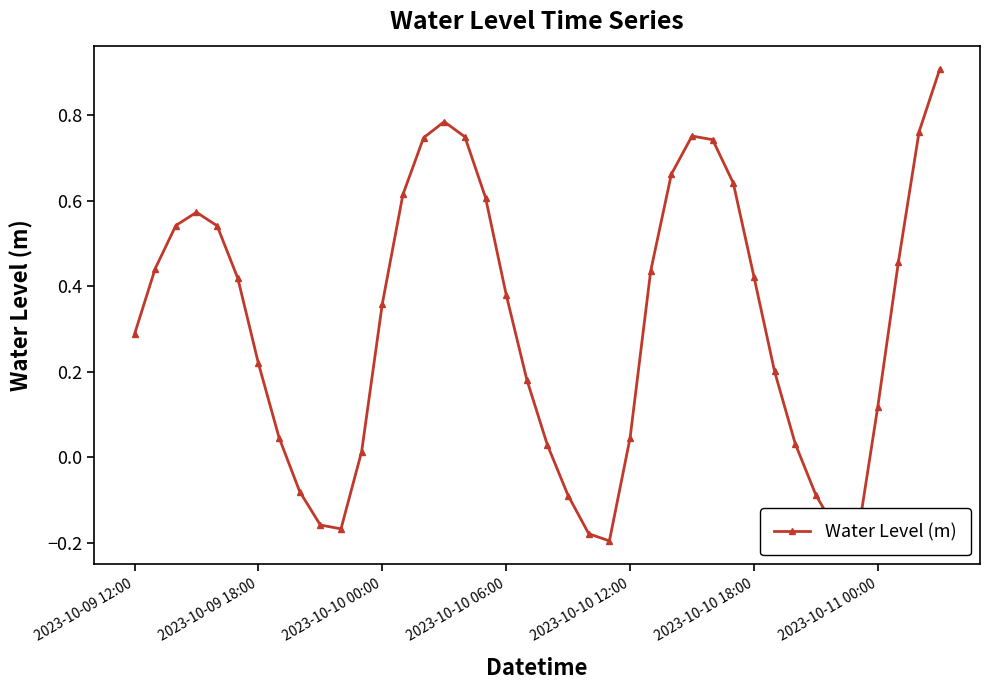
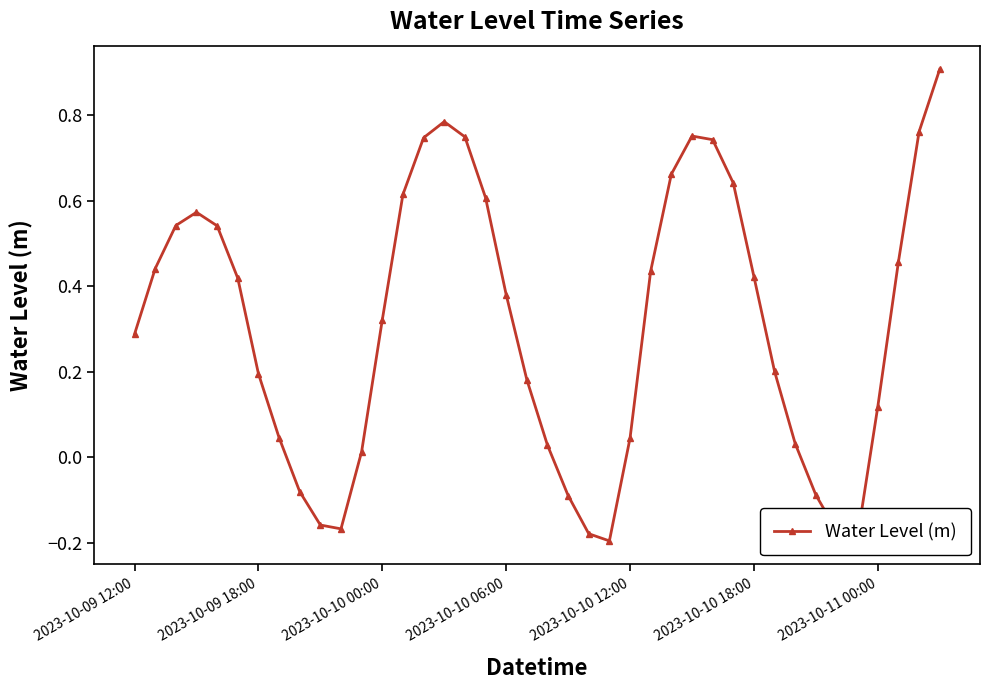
2023-10-09 18:00: 0.22 -> 0.20
2023-10-10 00:00: 0.36 -> 0.32
